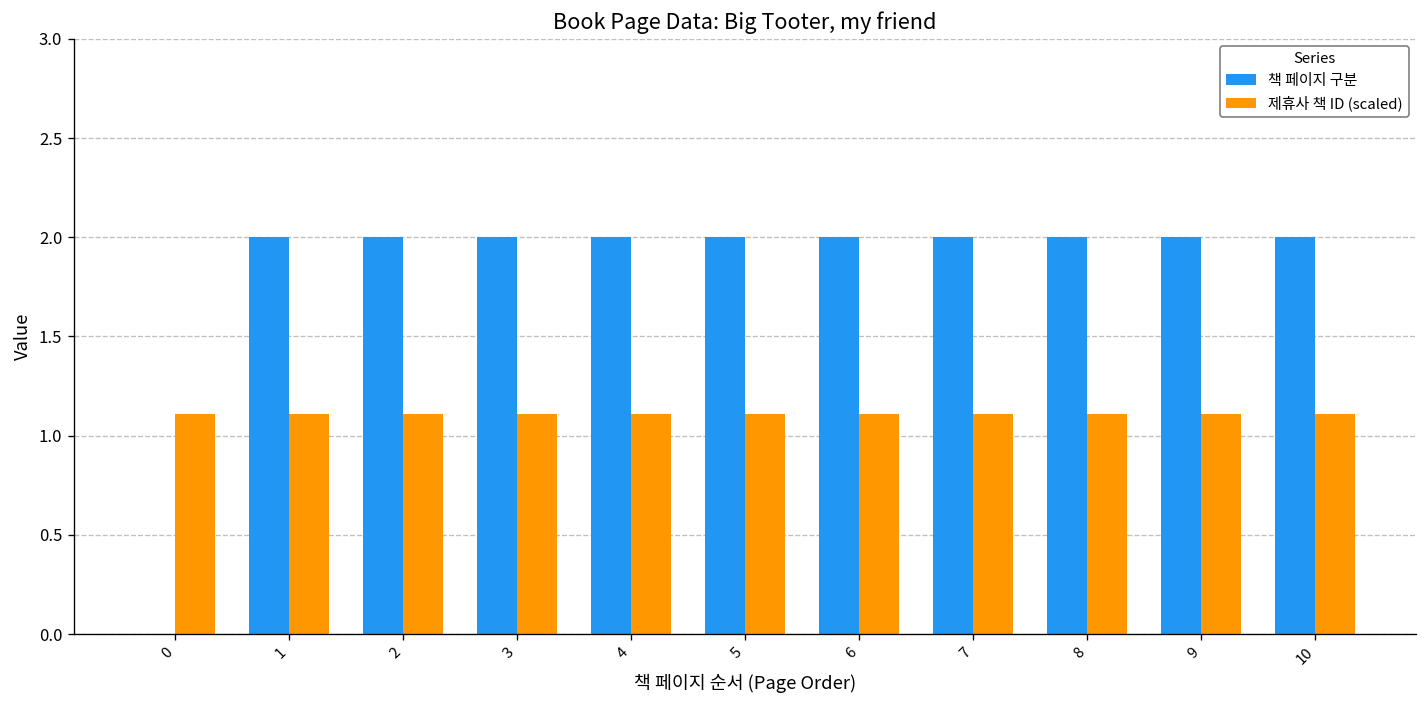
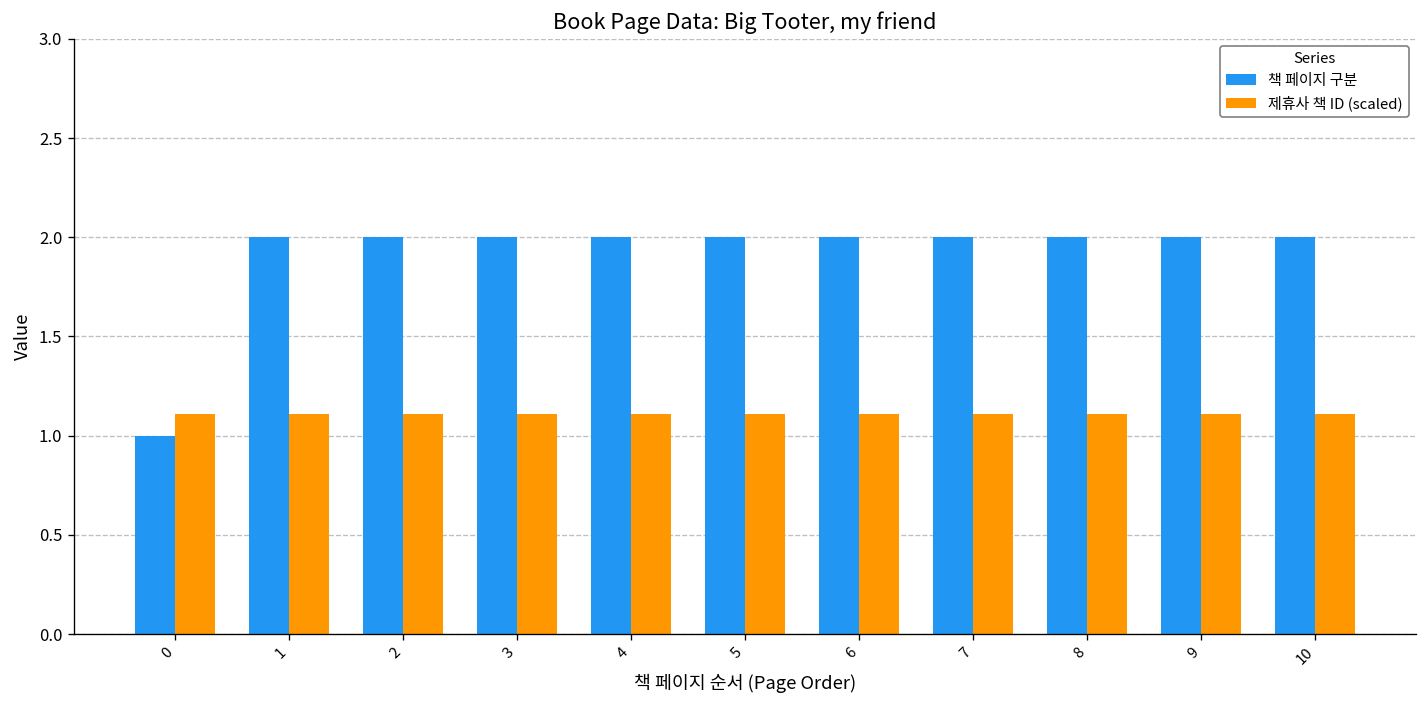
책 페이지 구분, 0: 0 -> 1
